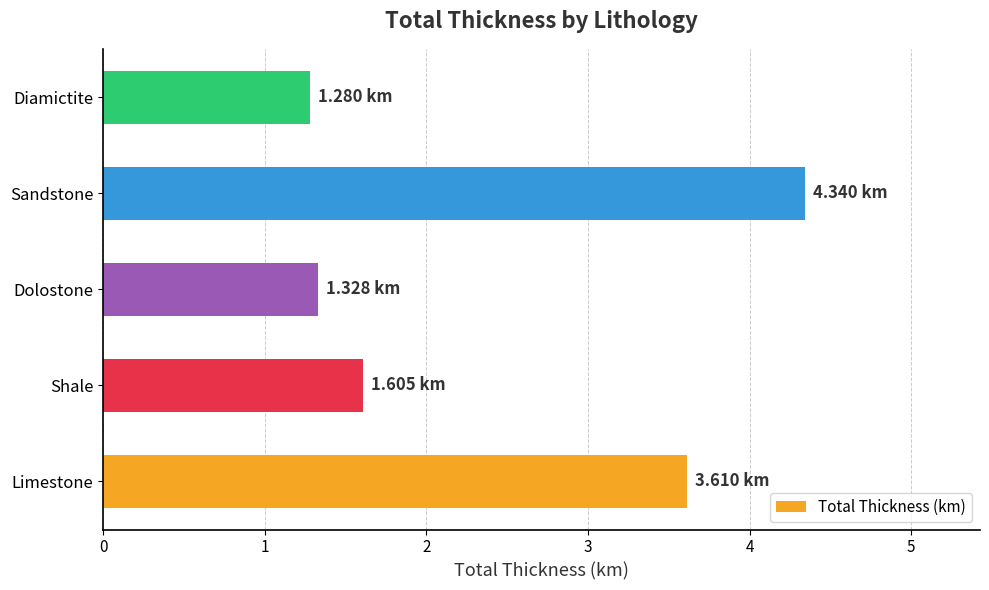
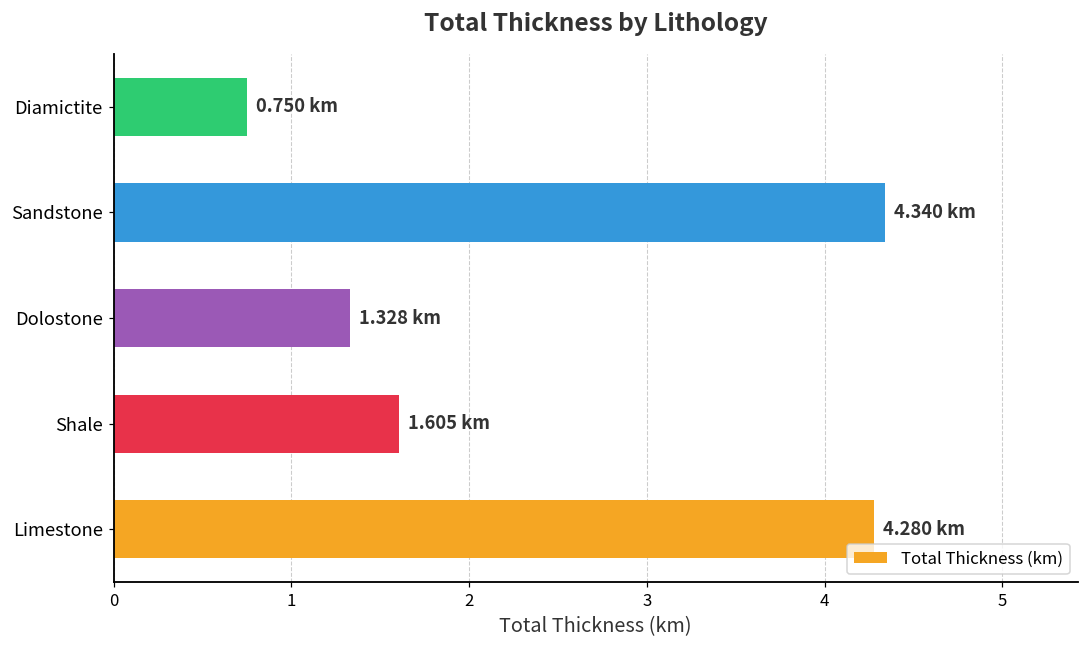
Diamictite: 1.280 -> 0.750
Limestone: 3.610 -> 4.280
